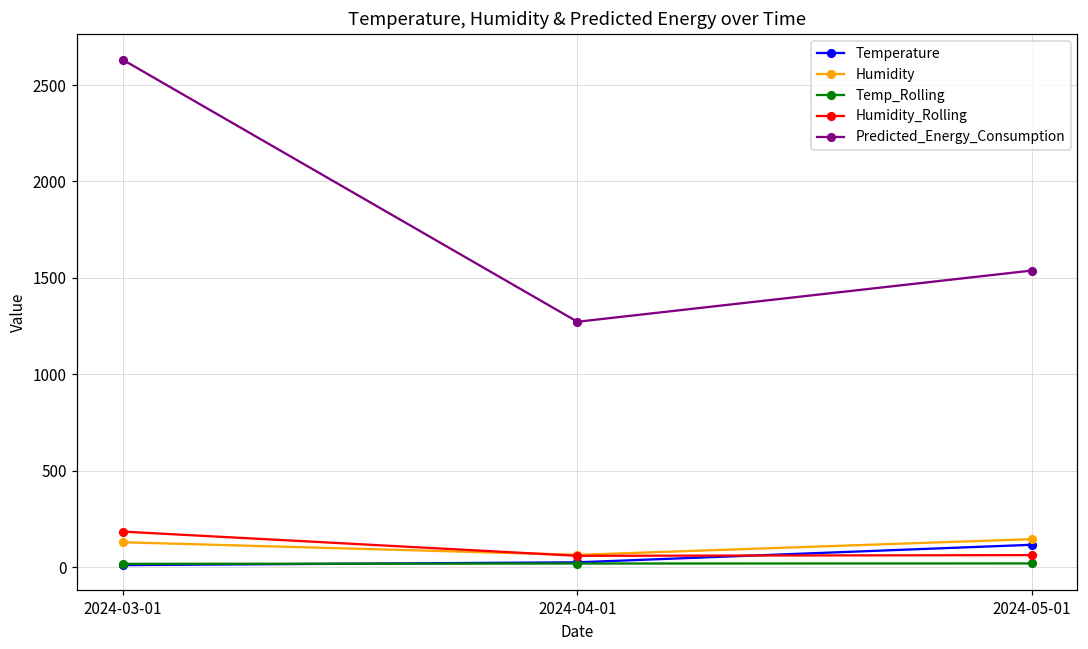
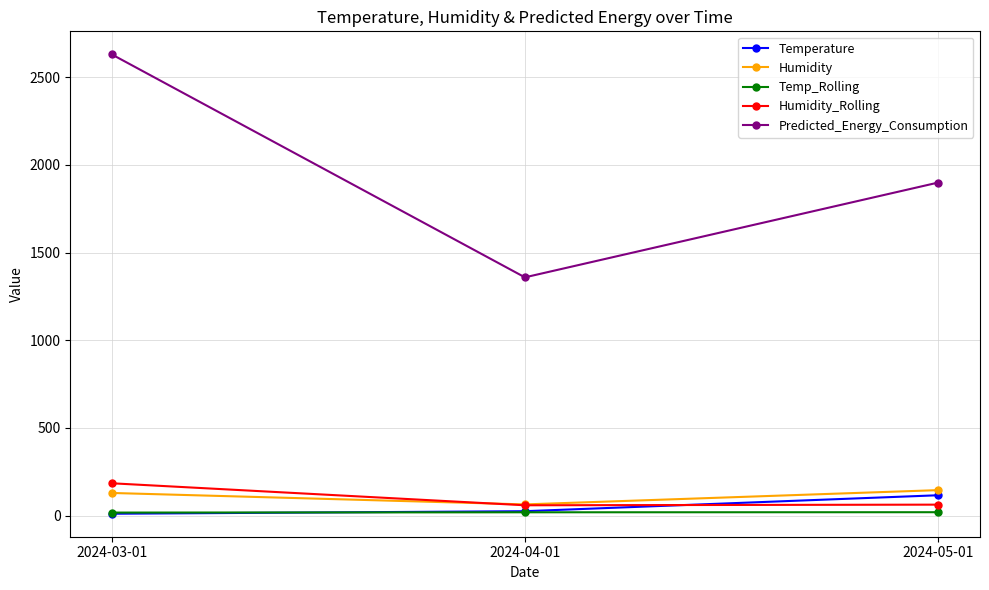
Predicted_Energy_Consumption, 2024-04-01: 1270 -> 1360
Predicted_Energy_Consumption, 2024-05-01: 1540 -> 1900
